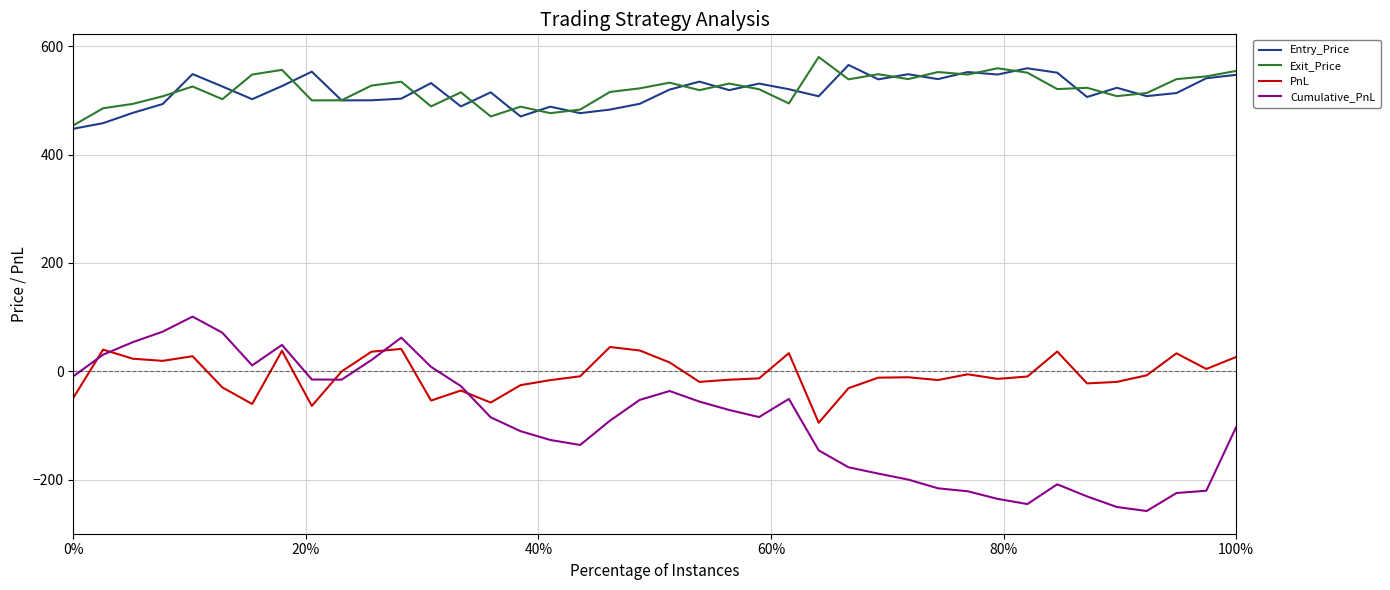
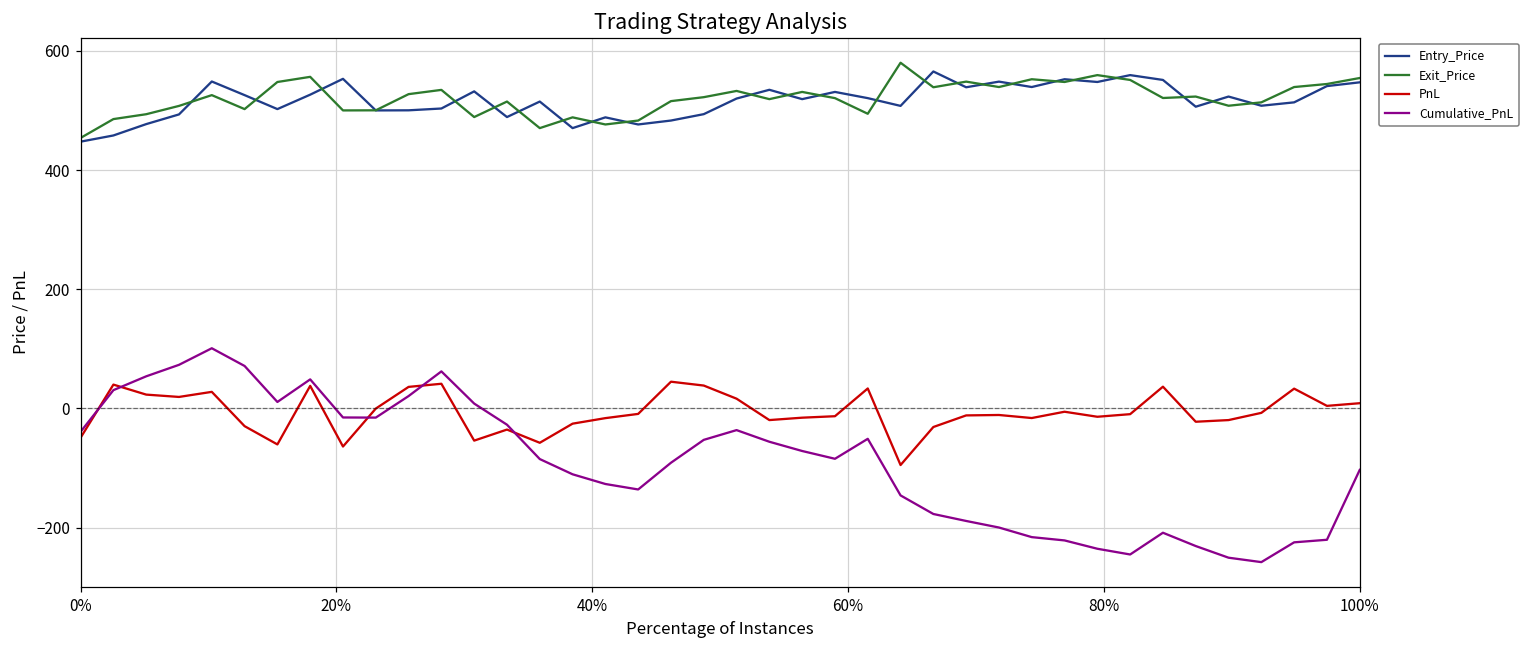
Cumulative_PnL, 0%: -10 -> -40
PnL, 100%: 30 -> 10
